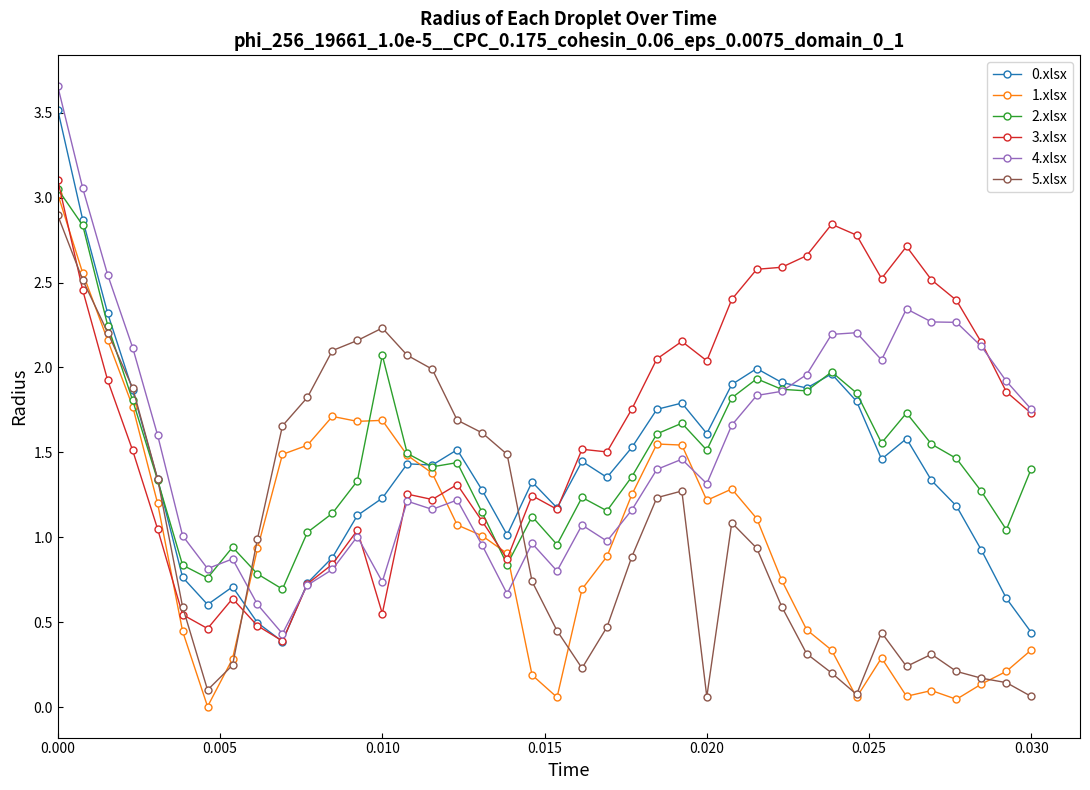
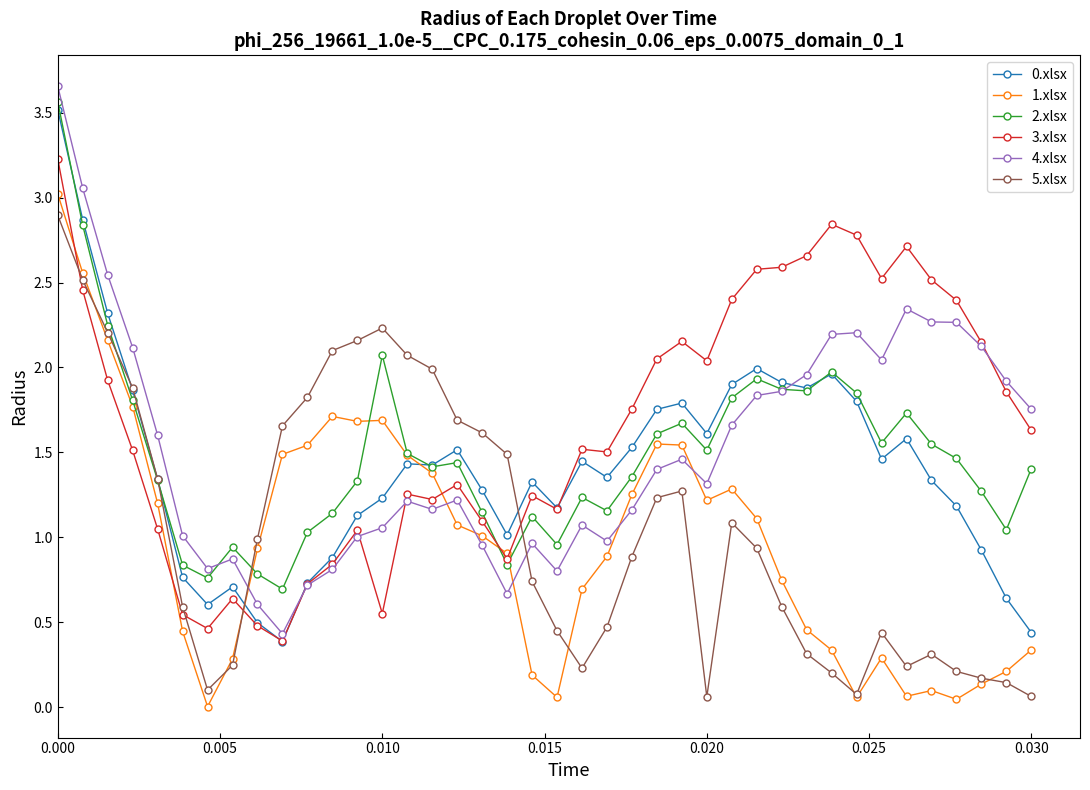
2.xlsx, 0.000: 3.05 -> 3.56
3.xlsx, 0.000: 3.10 -> 3.23
4.xlsx, 0.010: 0.74 -> 1.06
3.xlsx, 0.030: 1.73 -> 1.63
